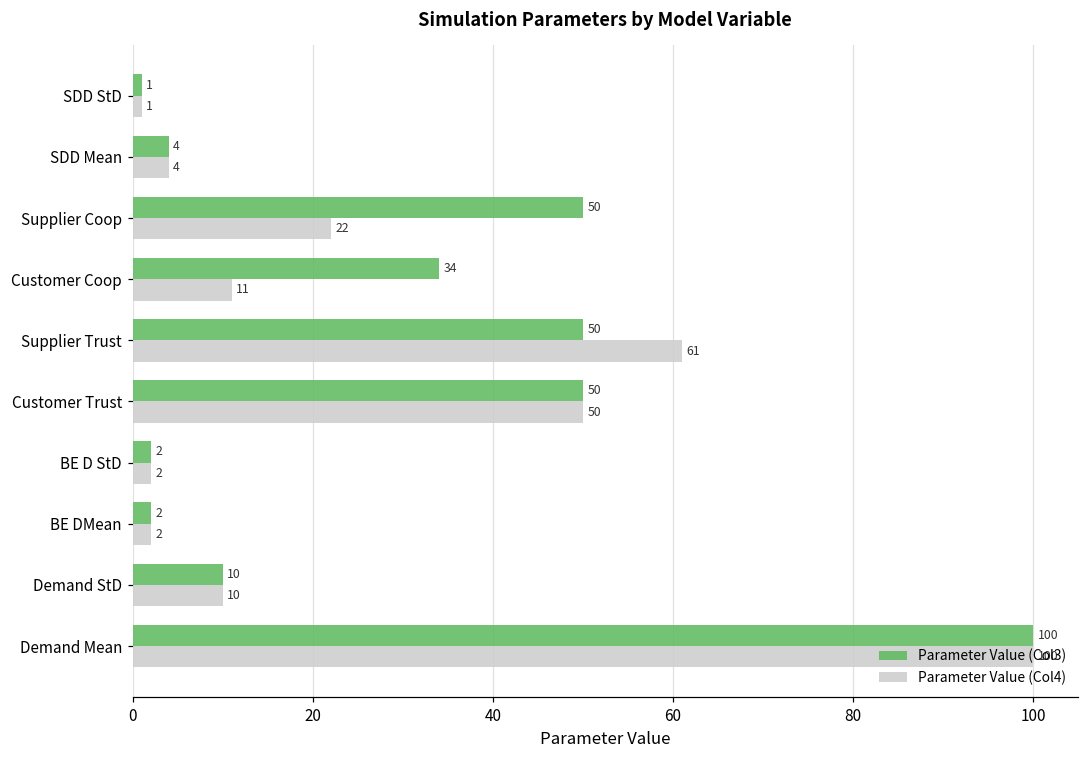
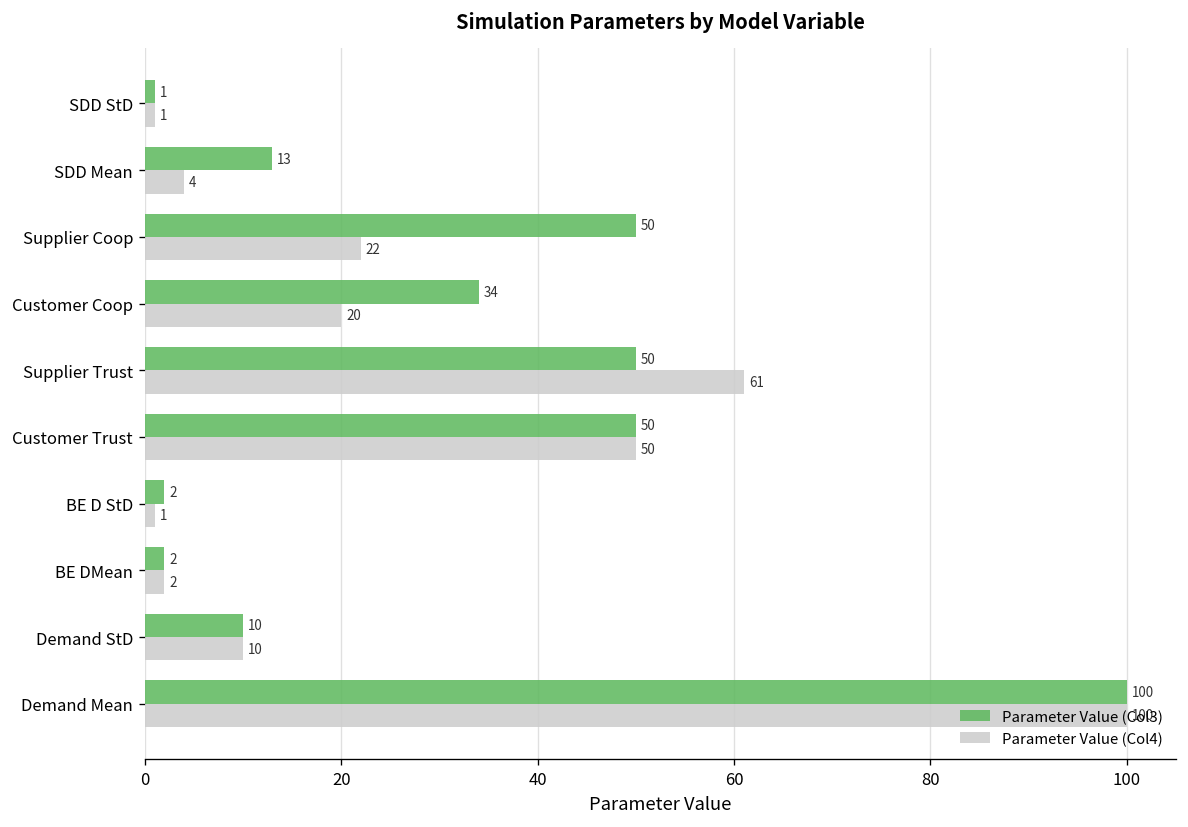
Parameter Value (Col3), SDD Mean: 4 -> 13
Parameter Value (Col4), Customer Coop: 11 -> 20
Parameter Value (Col4), BE D StD: 2 -> 1
